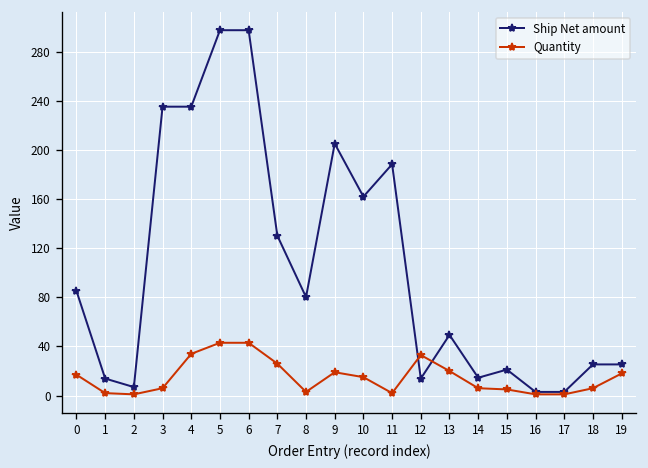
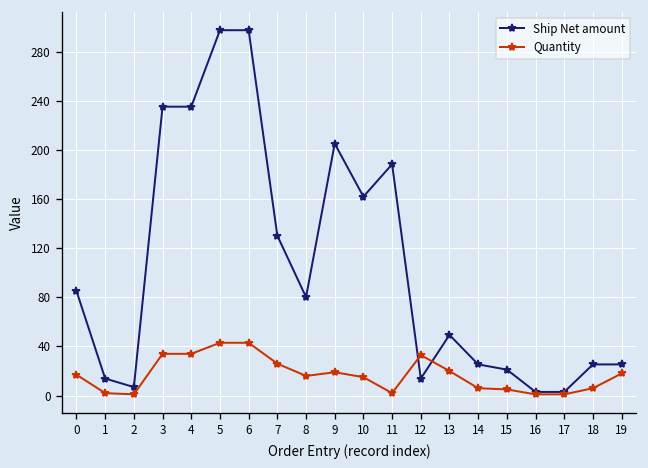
Quantity, 3: 6 -> 34
Quantity, 8: 3 -> 16
Ship Net amount, 14: 15 -> 25
